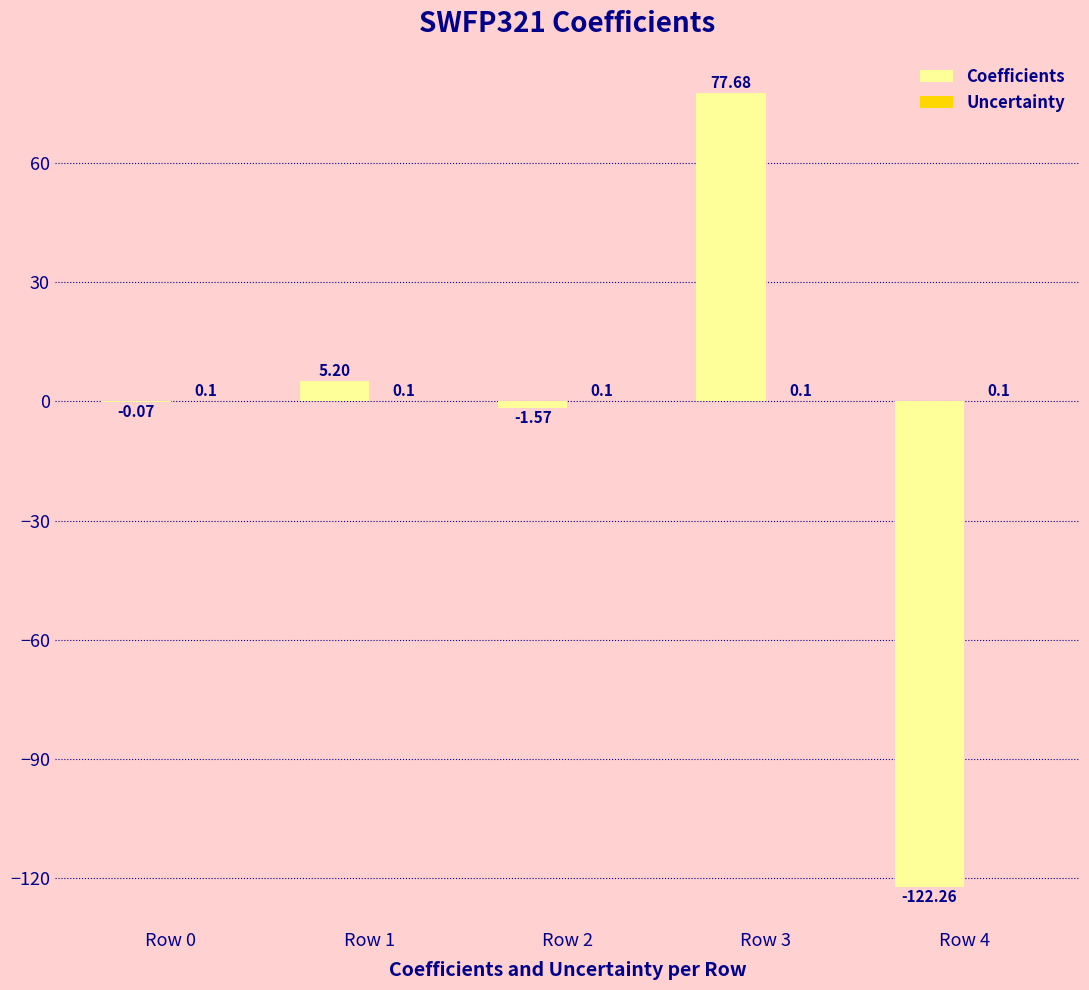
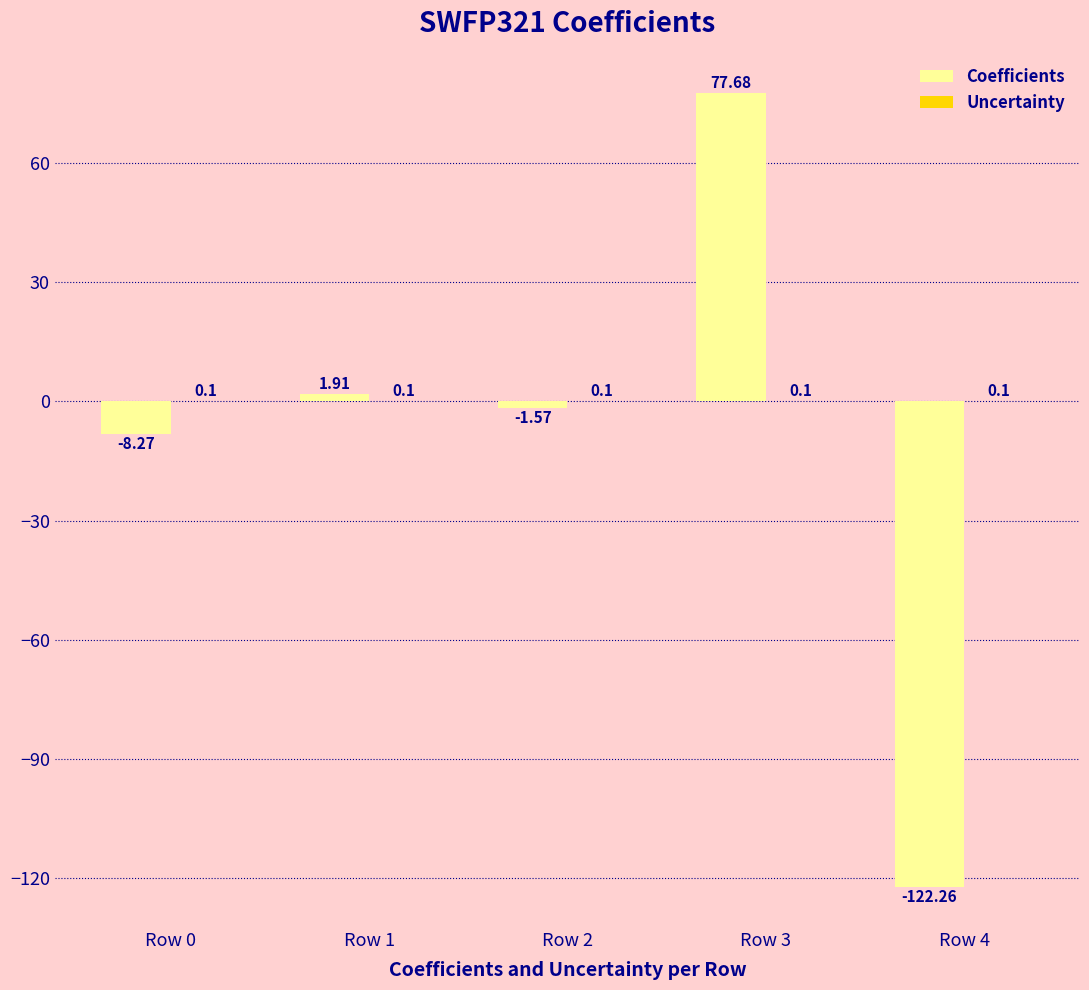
Coefficients, Row 0: -0.07 -> -8.27
Coefficients, Row 1: 5.20 -> 1.91
